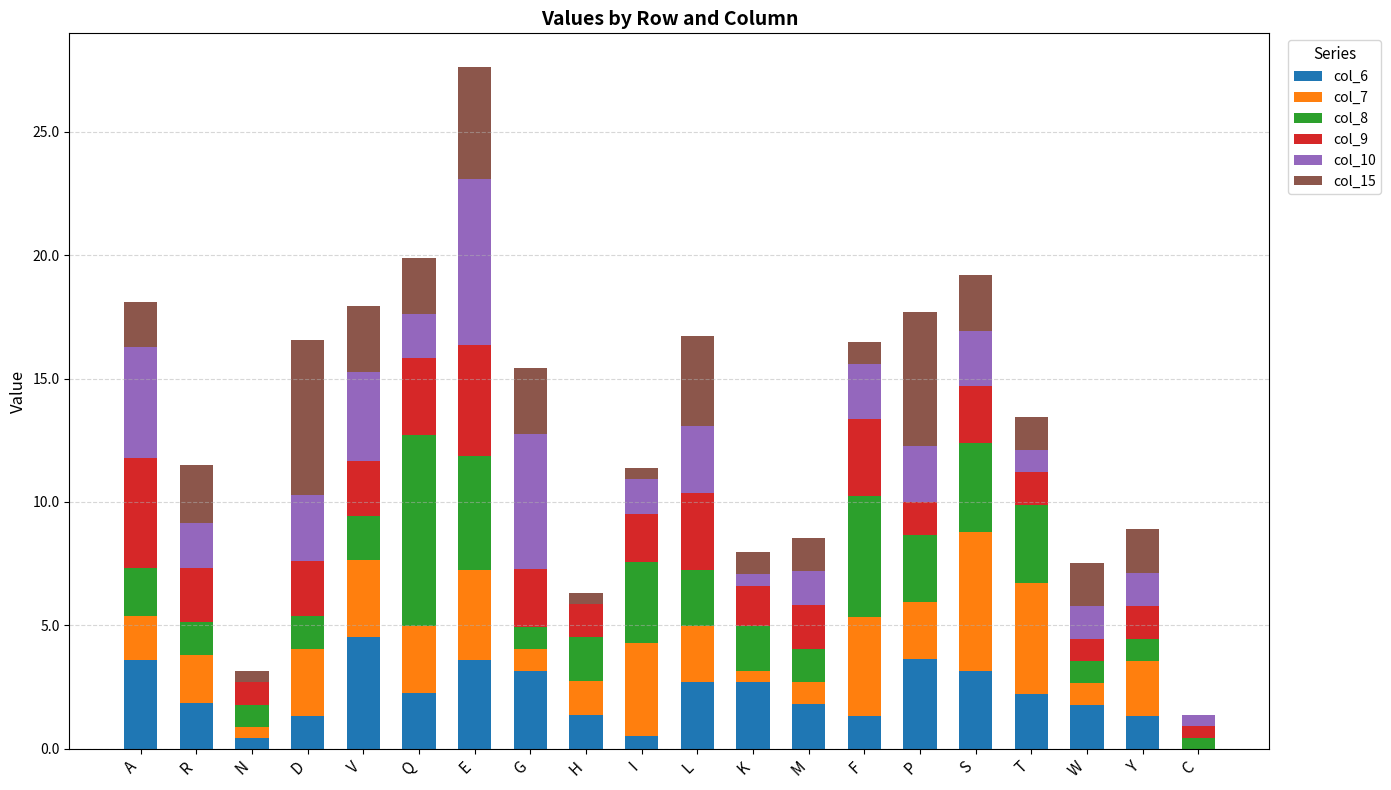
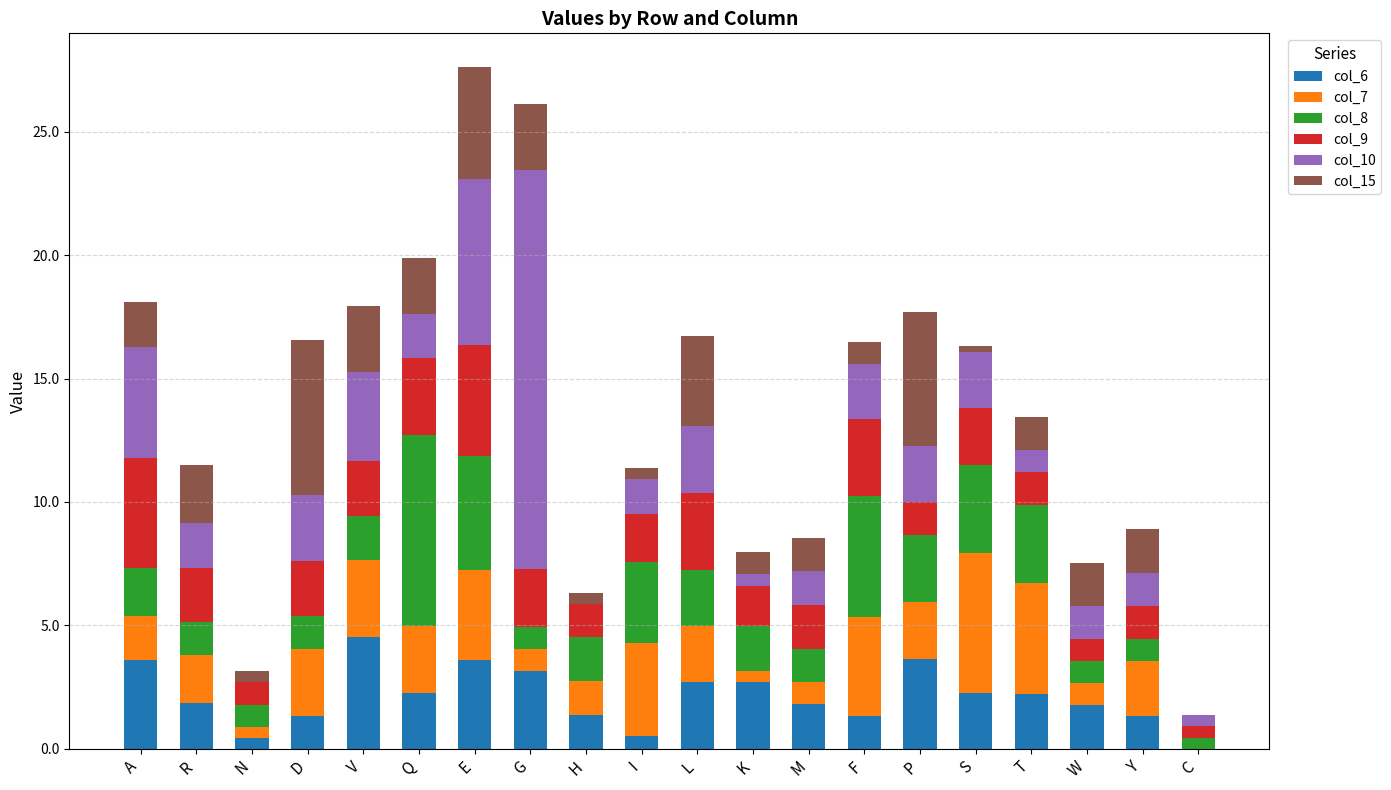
col_10, G: 5.5 -> 16.2
col_6, S: 3.1 -> 2.3
col_15, S: 2.3 -> 0.3
